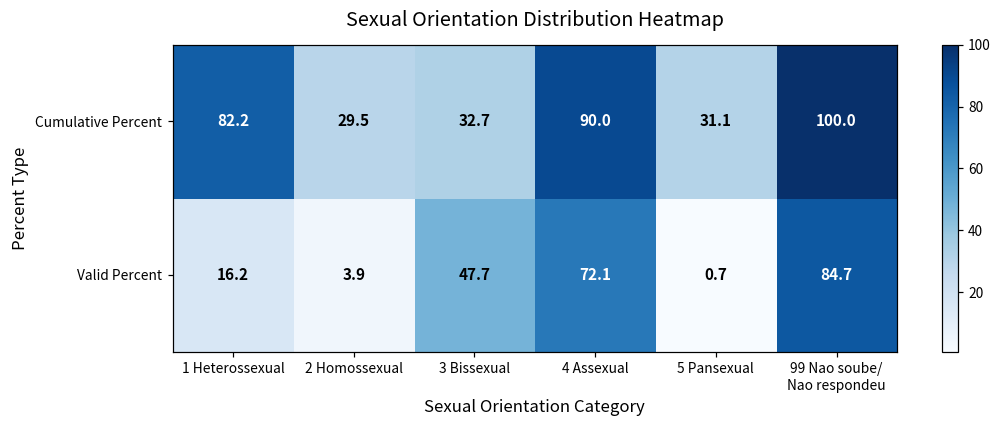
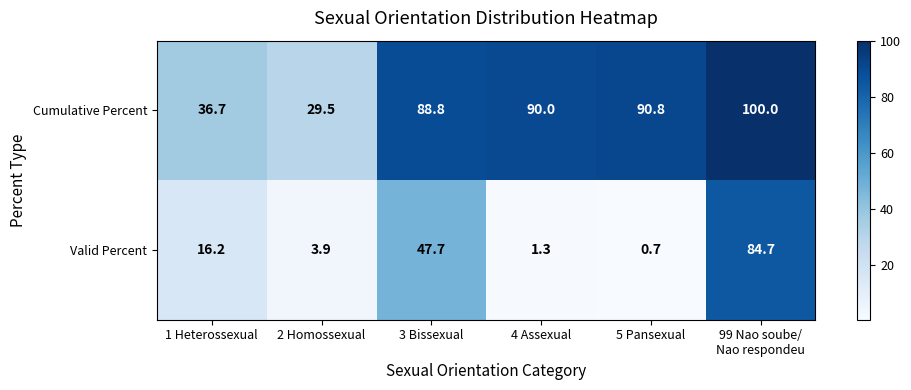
Cumulative Percent, 1 Heterossexual: 82.2 -> 36.7
Cumulative Percent, 3 Bissexual: 32.7 -> 88.8
Cumulative Percent, 5 Pansexual: 31.1 -> 90.8
Valid Percent, 4 Assexual: 72.1 -> 1.3
